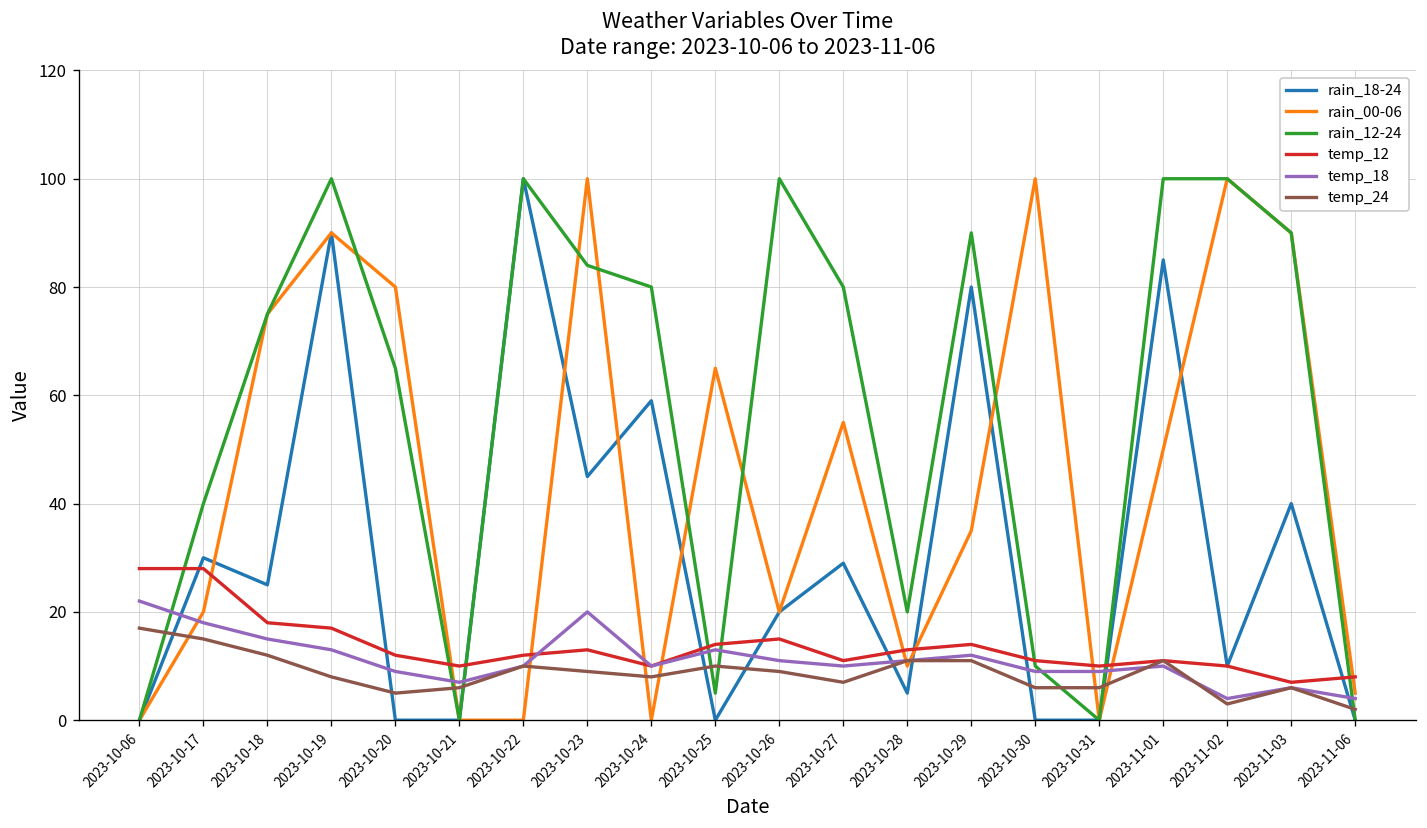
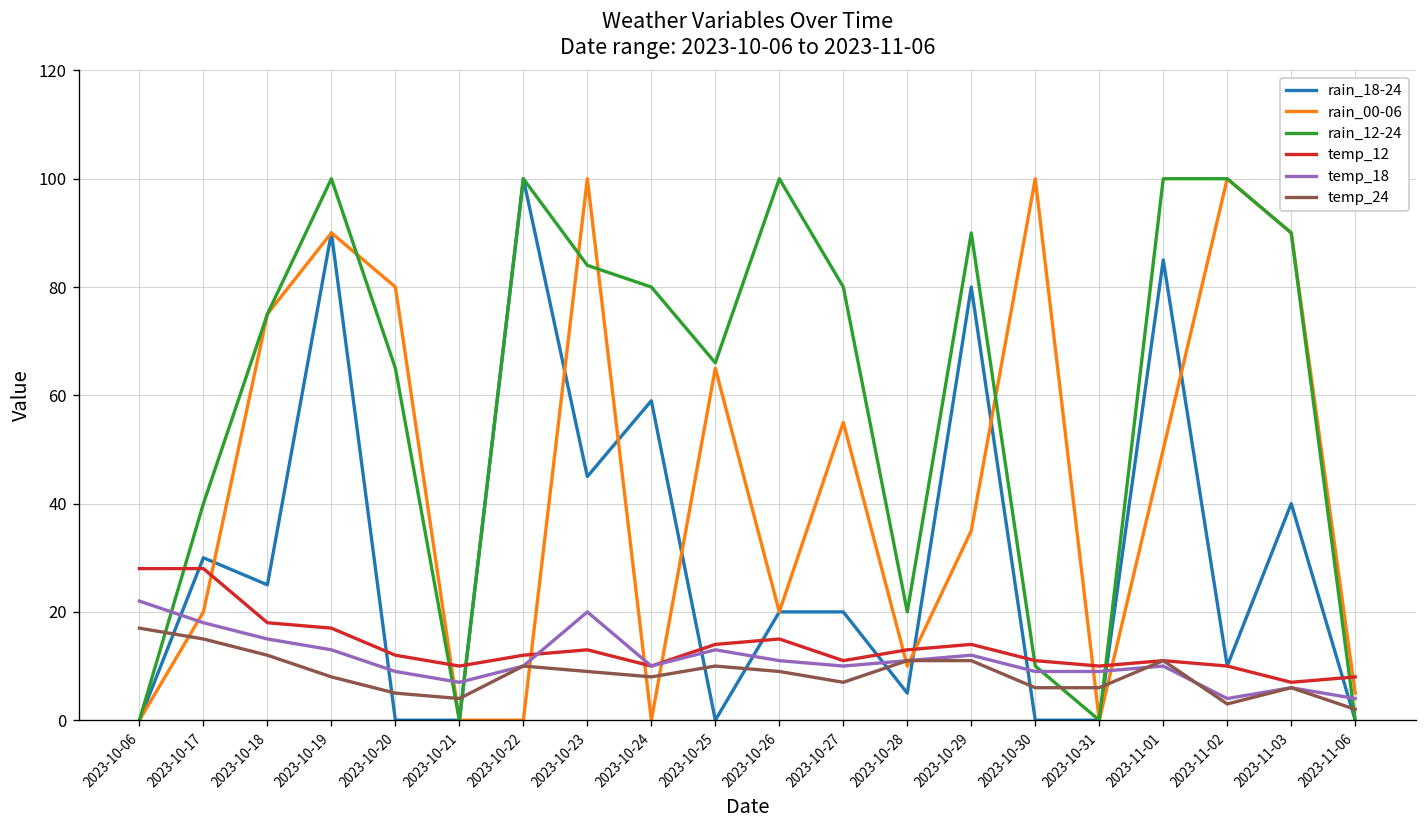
temp_24, 2023-10-21: 6 -> 4
rain_12-24, 2023-10-25: 5 -> 66
rain_18-24, 2023-10-27: 29 -> 20
